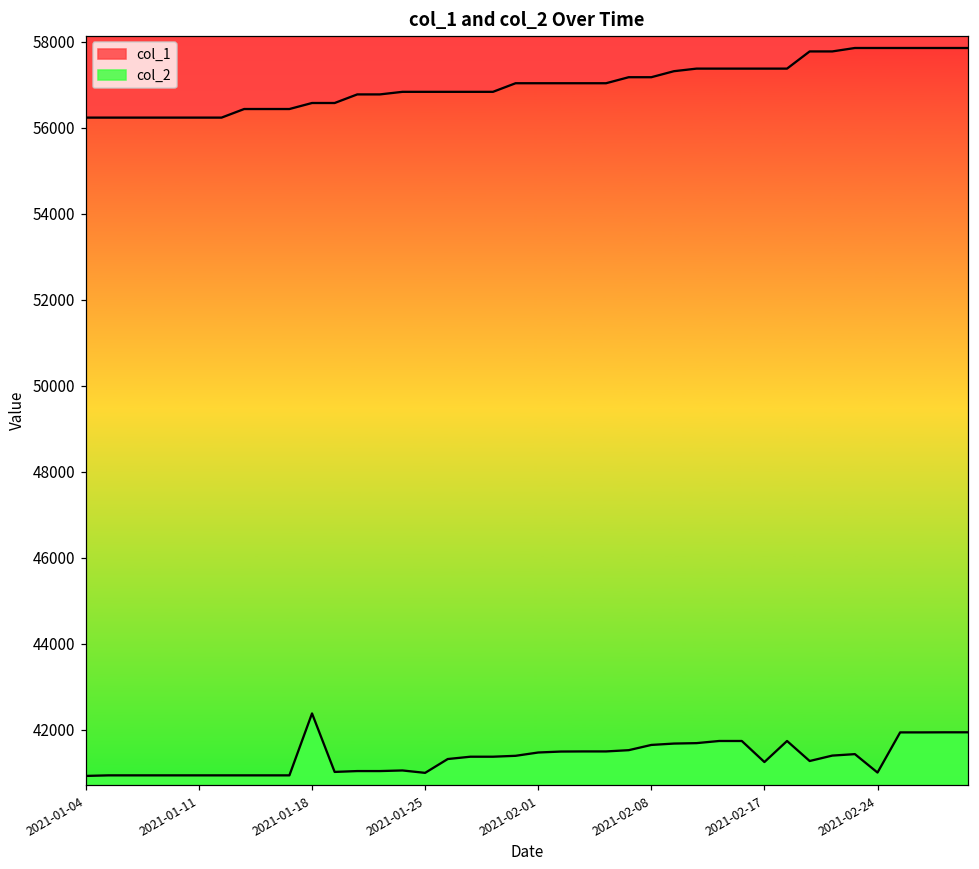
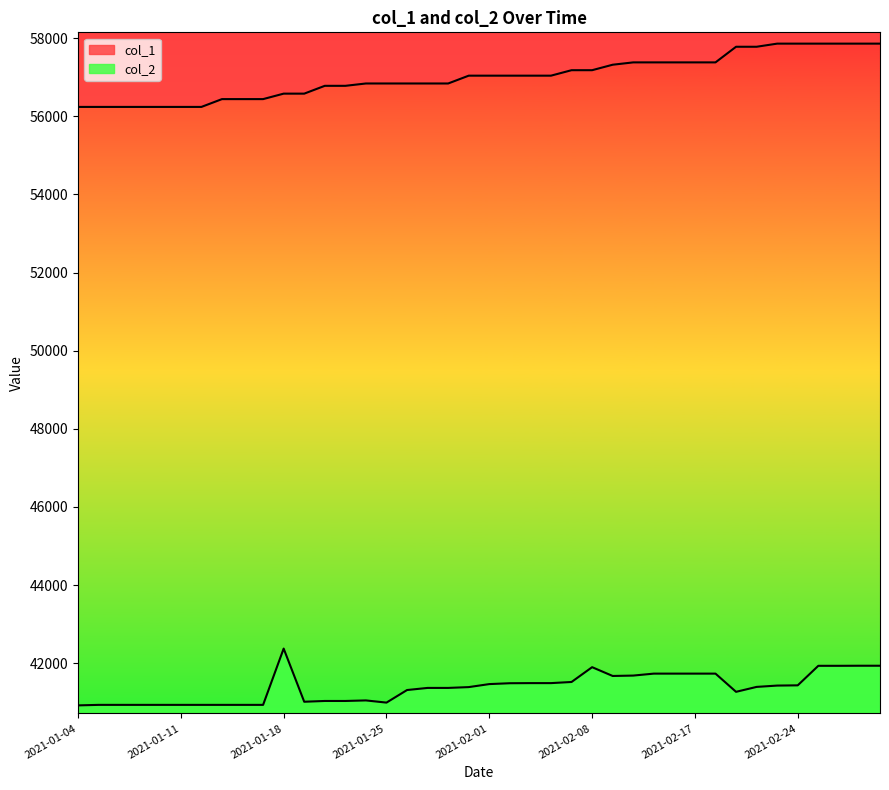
col_2, 2021-02-08: 41600 -> 41900
col_2, 2021-02-17: 41200 -> 41700
col_2, 2021-02-24: 41000 -> 41400
